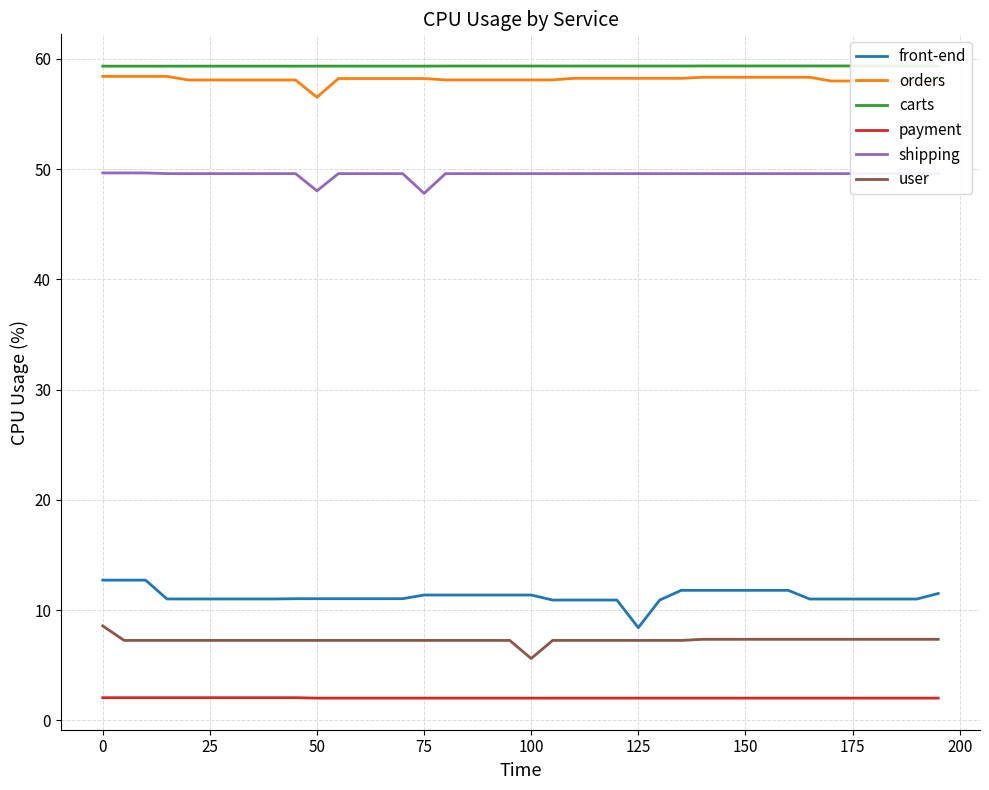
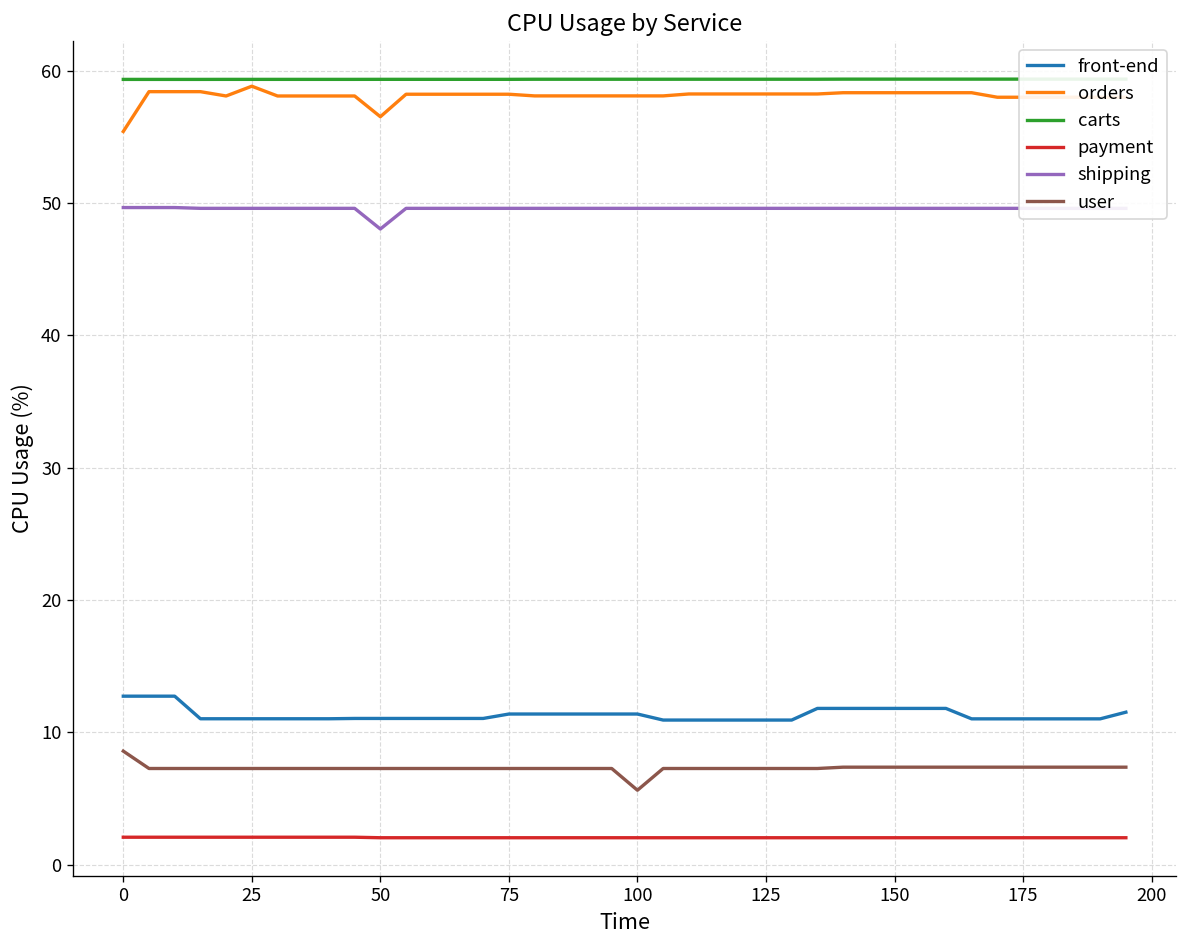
orders, 0: 58.4 -> 55.4
orders, 25: 58.1 -> 58.8
shipping, 75: 47.8 -> 49.6
front-end, 125: 8.4 -> 10.9
